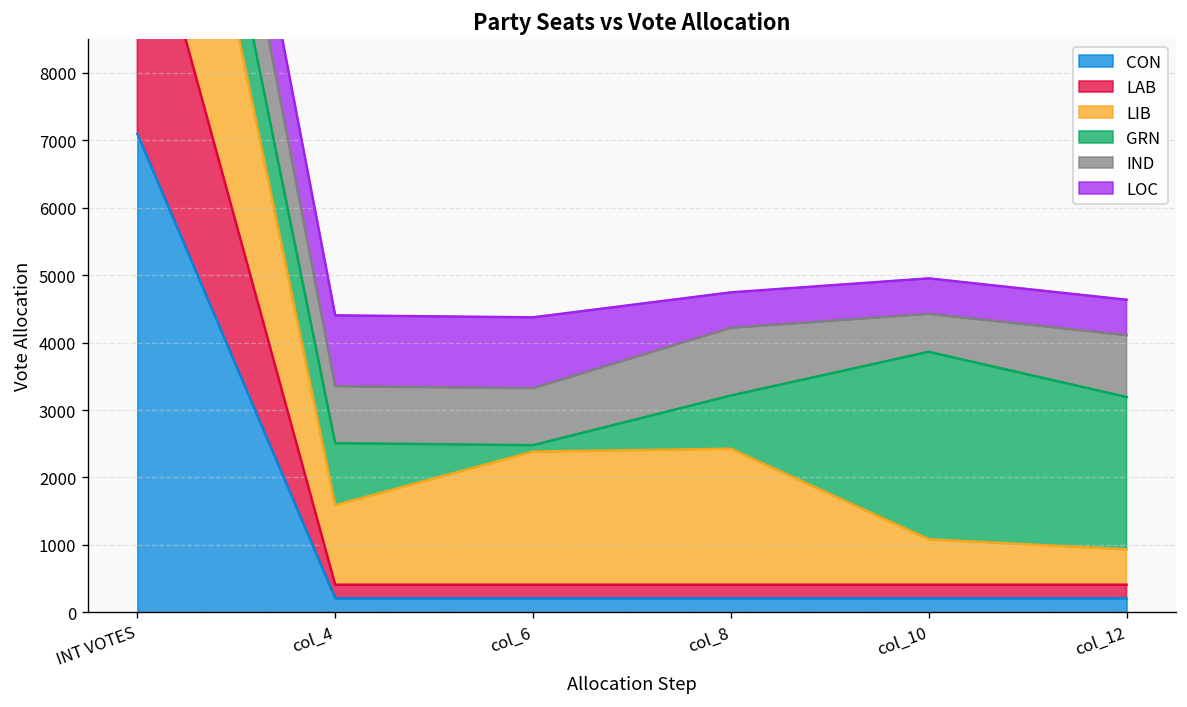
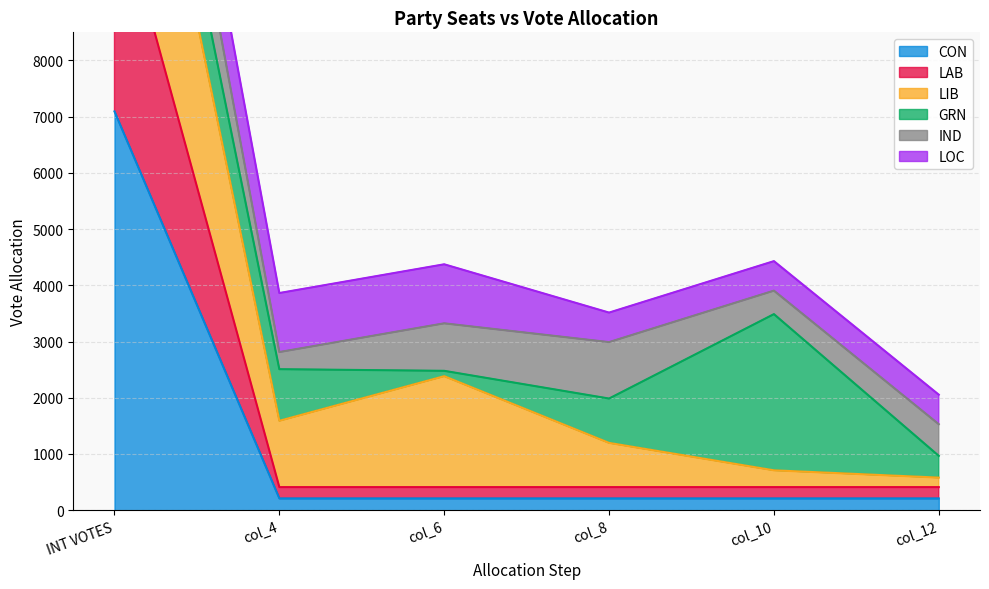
IND, col_4: 800 -> 300
LIB, col_8: 2000 -> 800
LIB, col_10: 700 -> 300
IND, col_10: 600 -> 400
LIB, col_12: 500 -> 200
GRN, col_12: 2300 -> 400
IND, col_12: 900 -> 600
